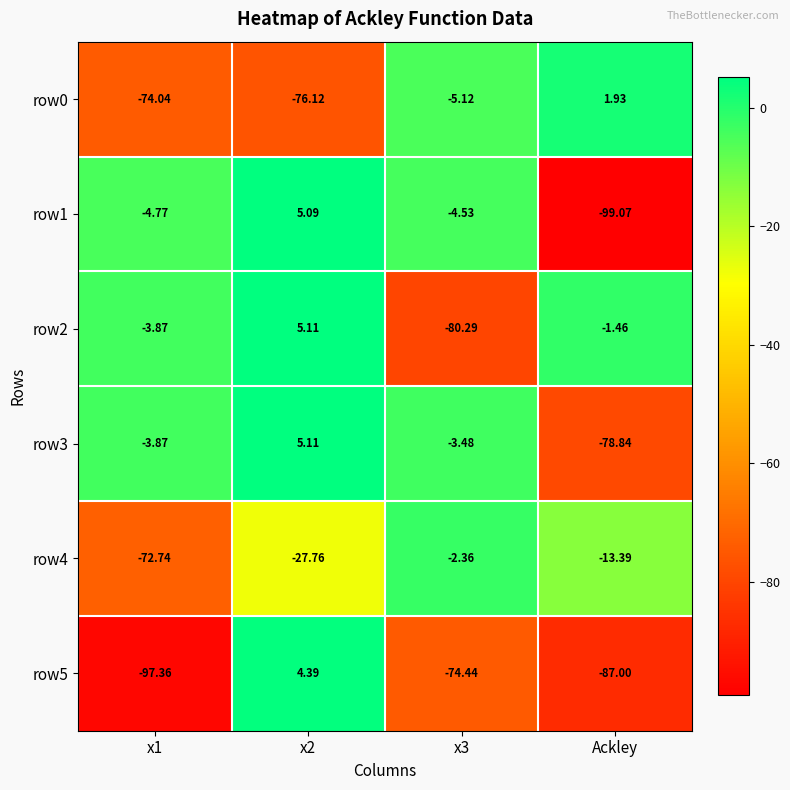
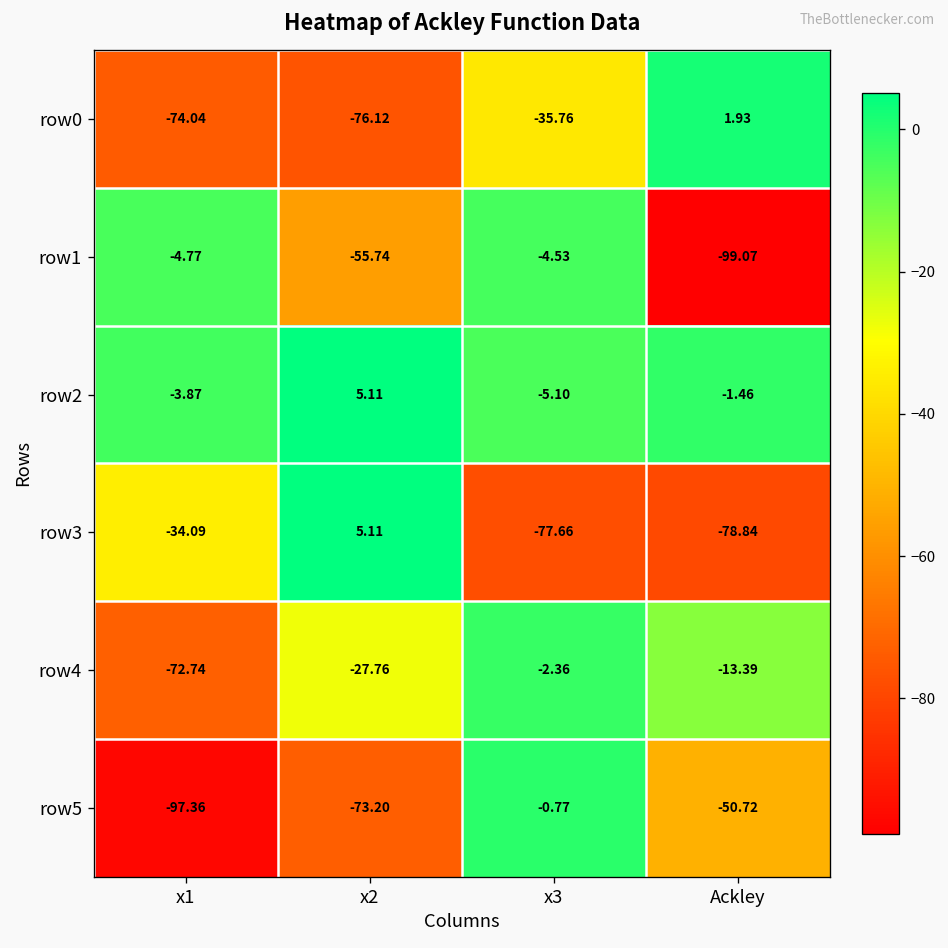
row0, x3: -5.12 -> -35.76
row1, x2: 5.09 -> -55.74
row2, x3: -80.29 -> -5.10
row3, x1: -3.87 -> -34.09
row3, x3: -3.48 -> -77.66
row5, x2: 4.39 -> -73.20
row5, x3: -74.44 -> -0.77
row5, Ackley: -87.00 -> -50.72
